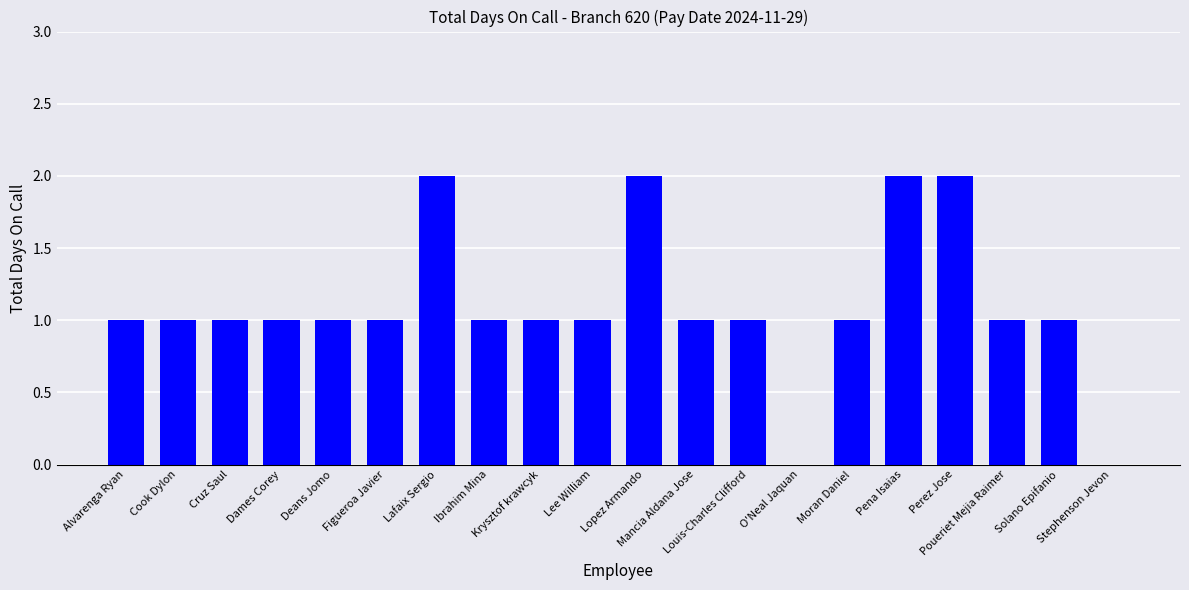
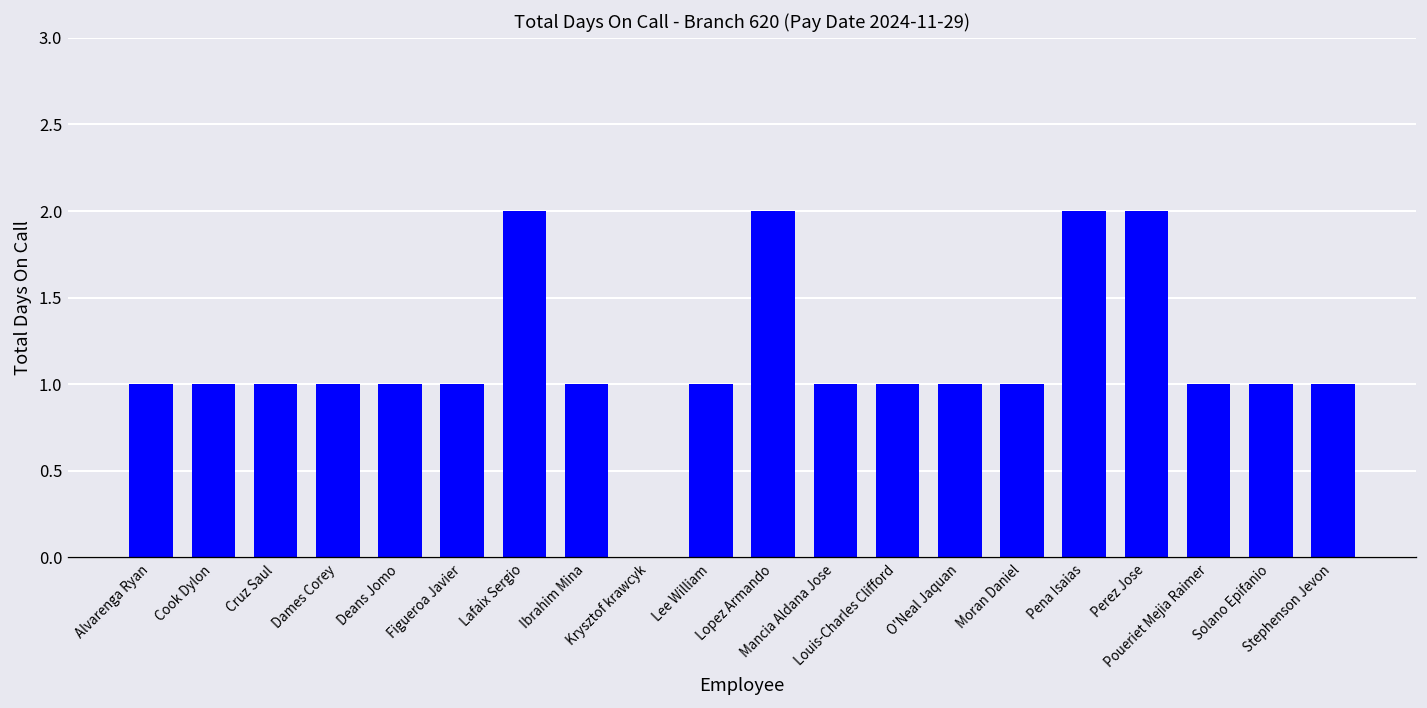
Krysztof krawcyk: 1 -> 0
O'Neal Jaquan: 0 -> 1
Stephenson Jevon: 0 -> 1
